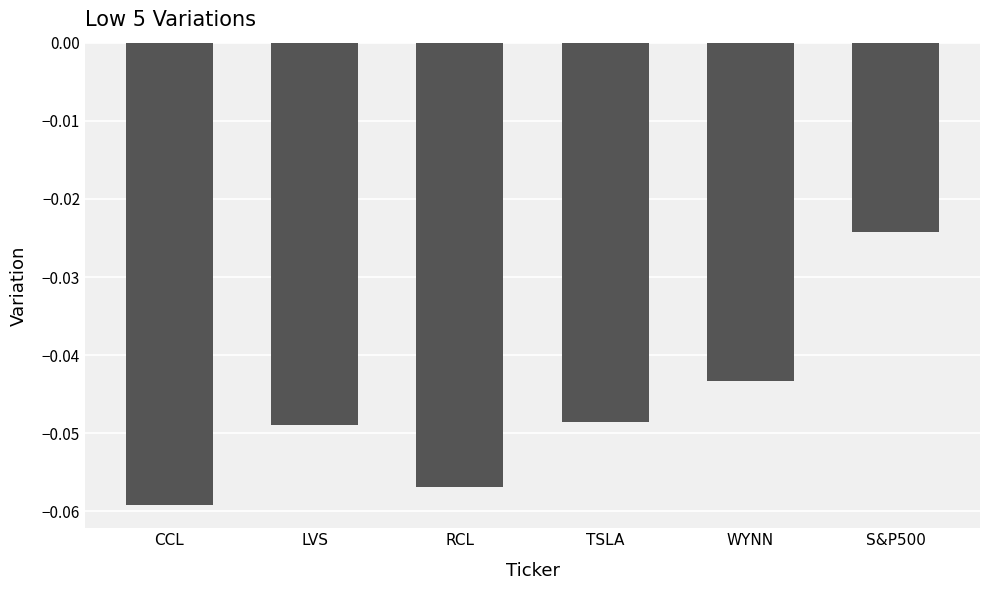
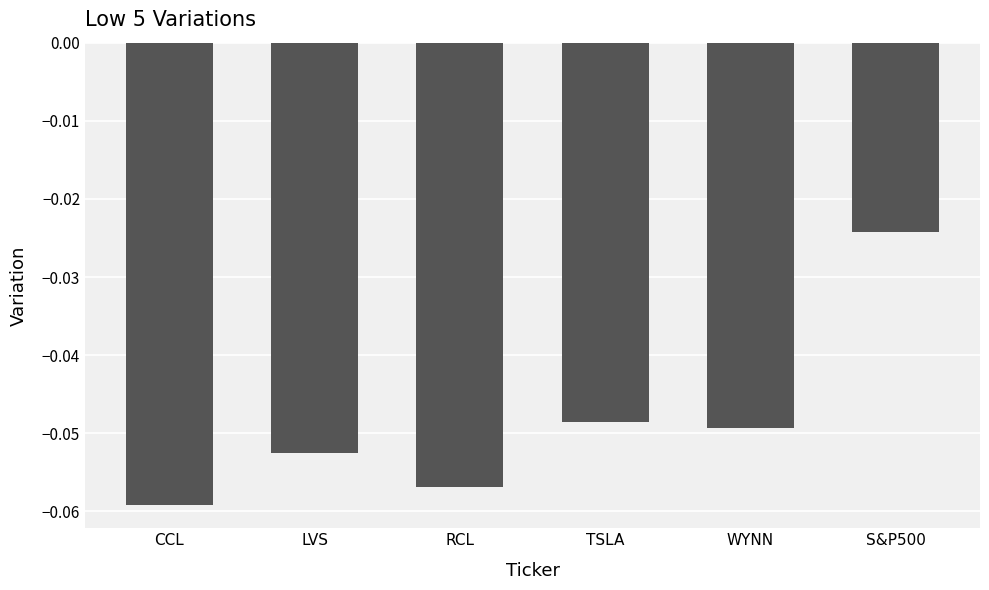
LVS: -0.049 -> -0.053
WYNN: -0.043 -> -0.049
